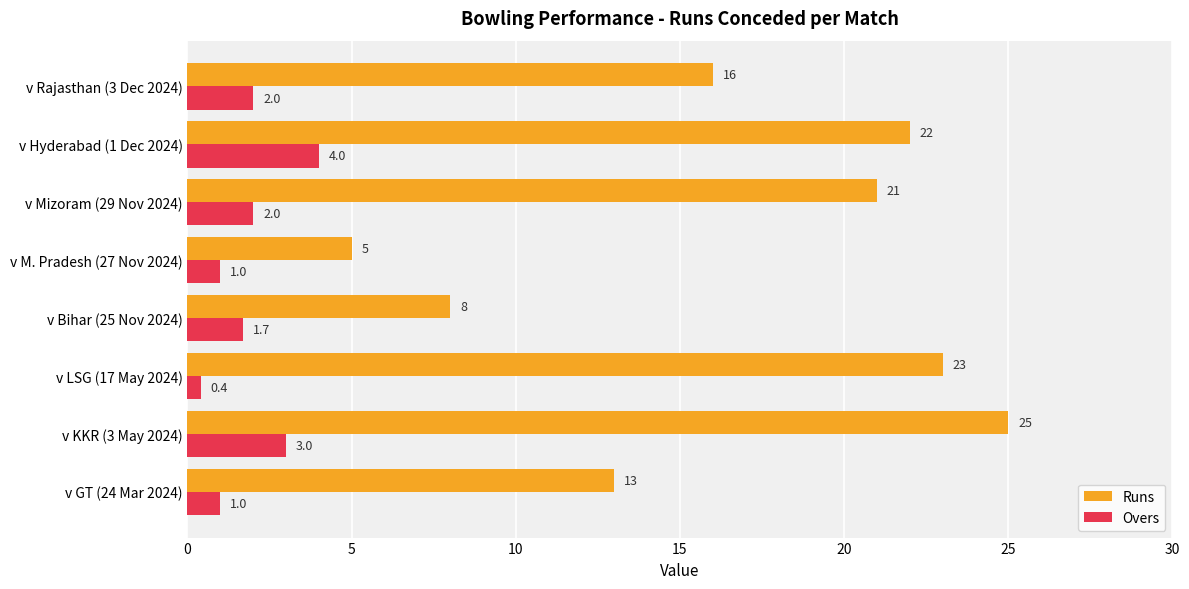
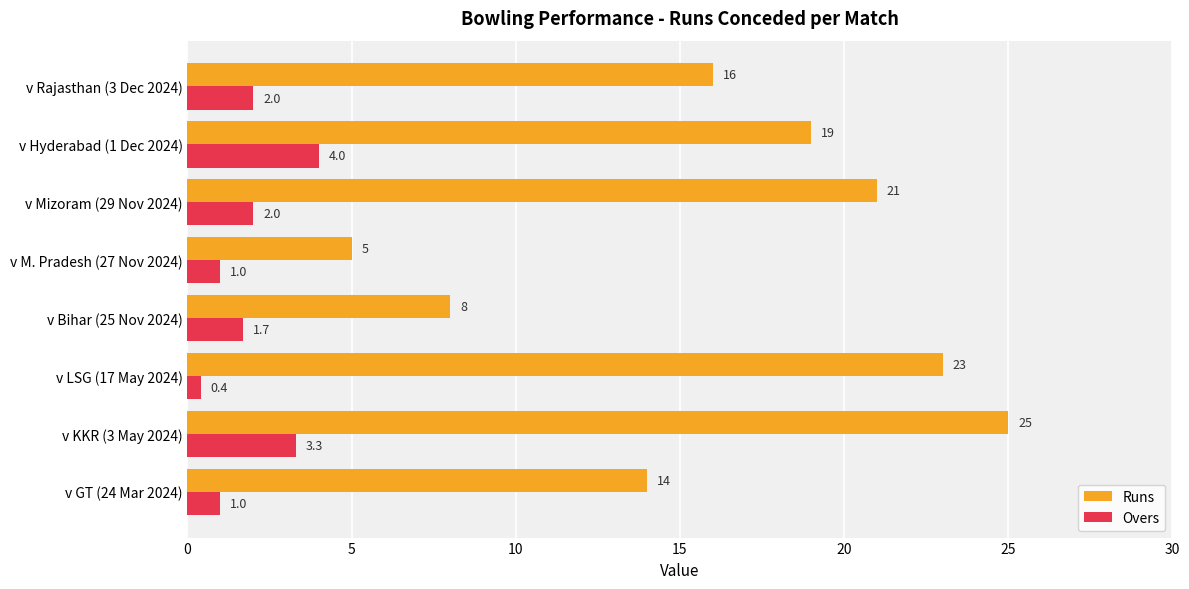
Runs, v Hyderabad (1 Dec 2024): 22 -> 19
Overs, v KKR (3 May 2024): 3.0 -> 3.3
Runs, v GT (24 Mar 2024): 13 -> 14
